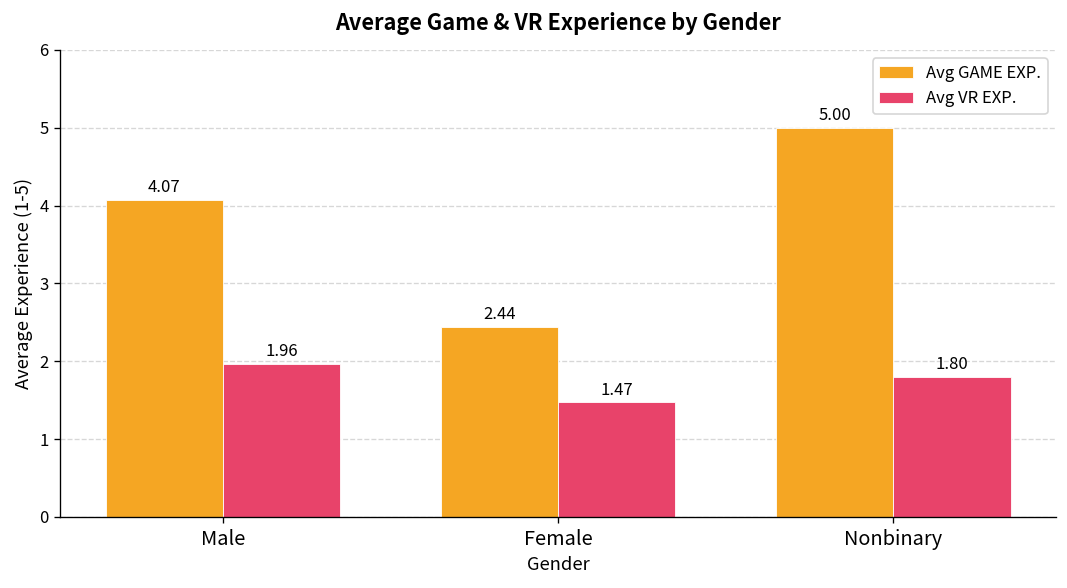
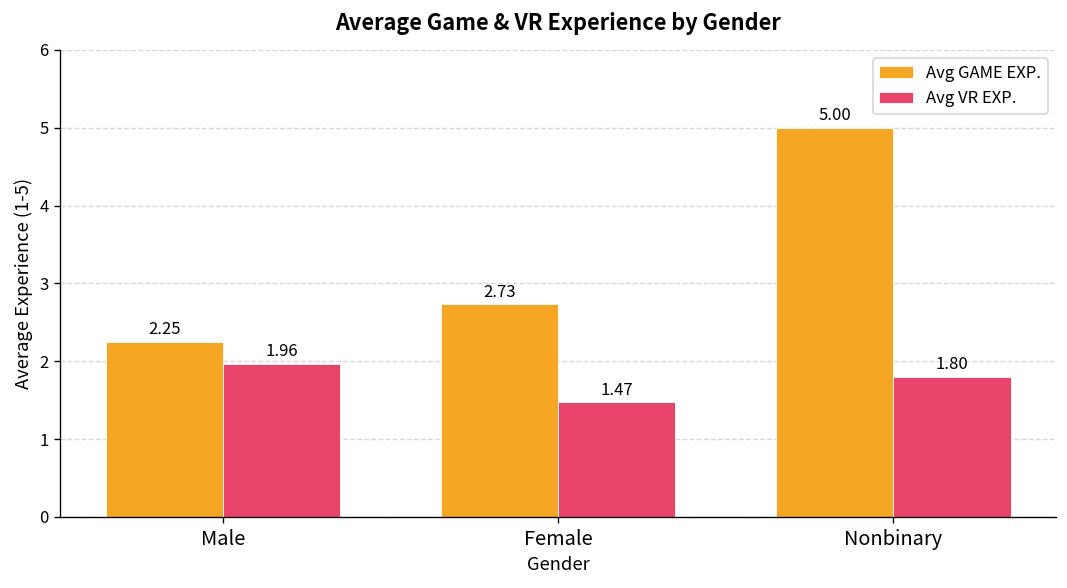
Avg GAME EXP., Male: 4.07 -> 2.25
Avg GAME EXP., Female: 2.44 -> 2.73
